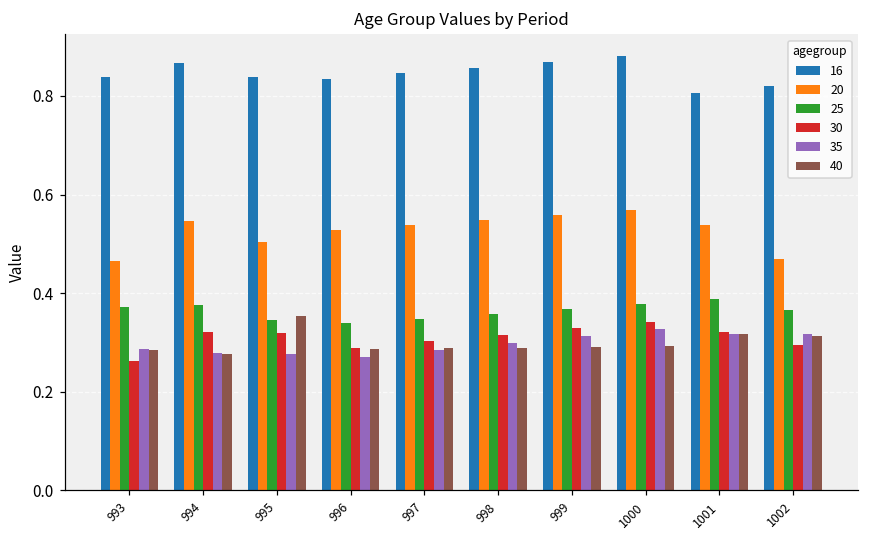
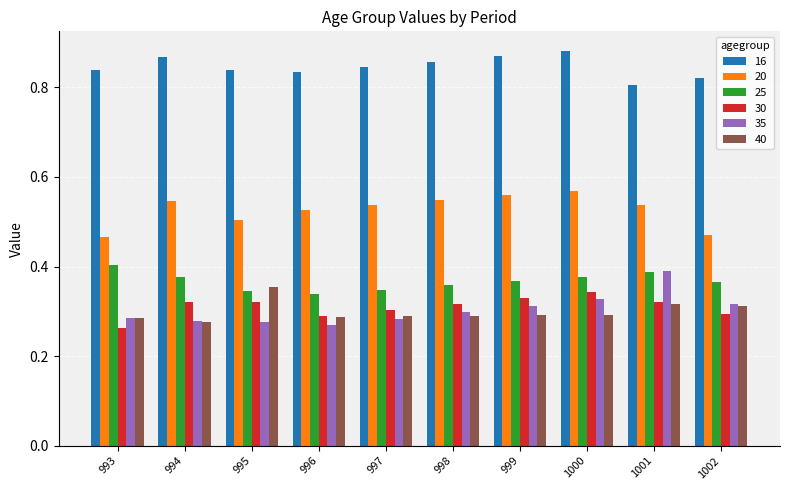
25, 993: 0.37 -> 0.40
35, 1001: 0.32 -> 0.39
